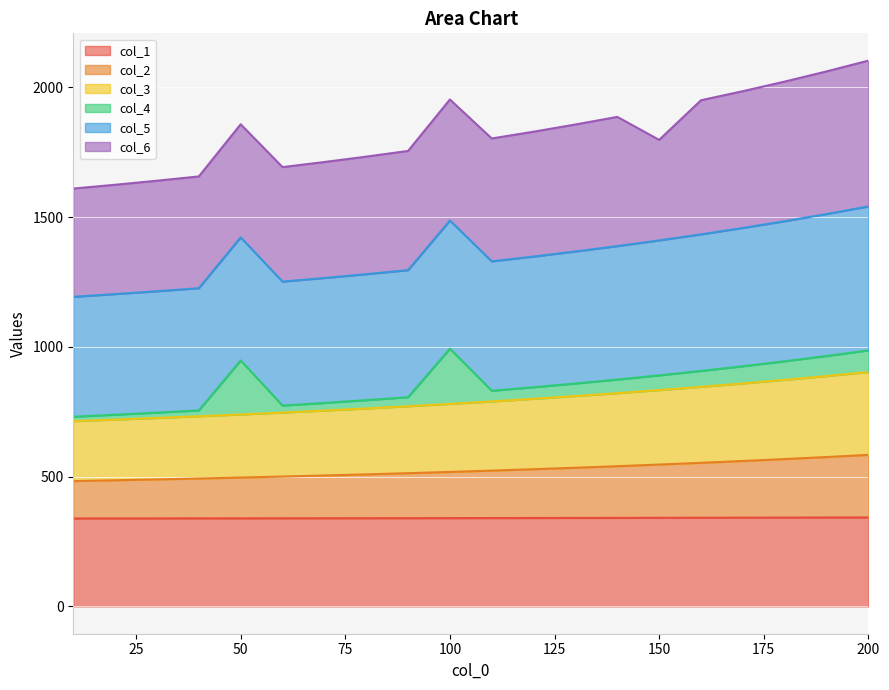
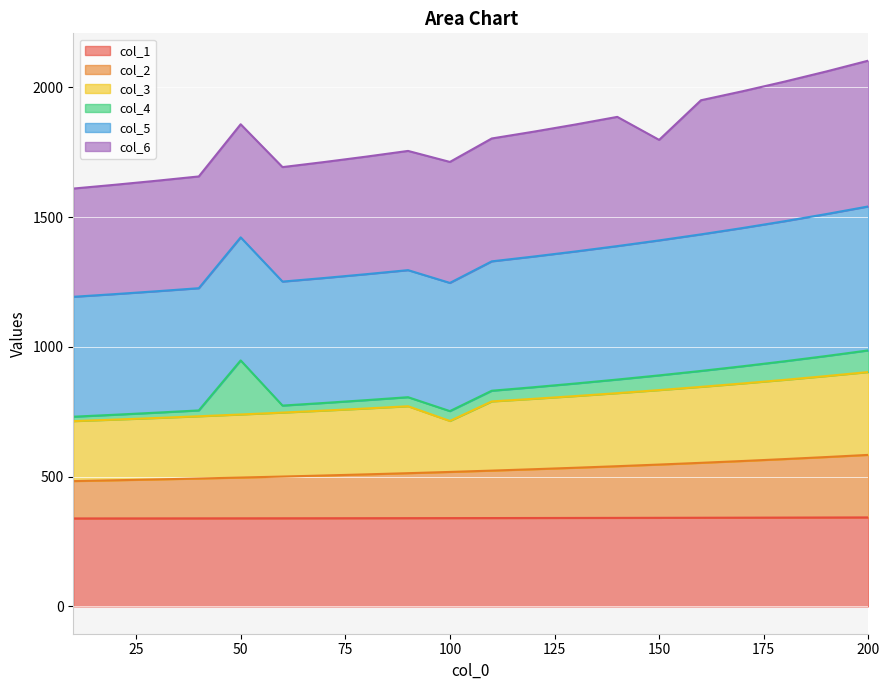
col_3, 100: 260 -> 200
col_4, 100: 210 -> 40
